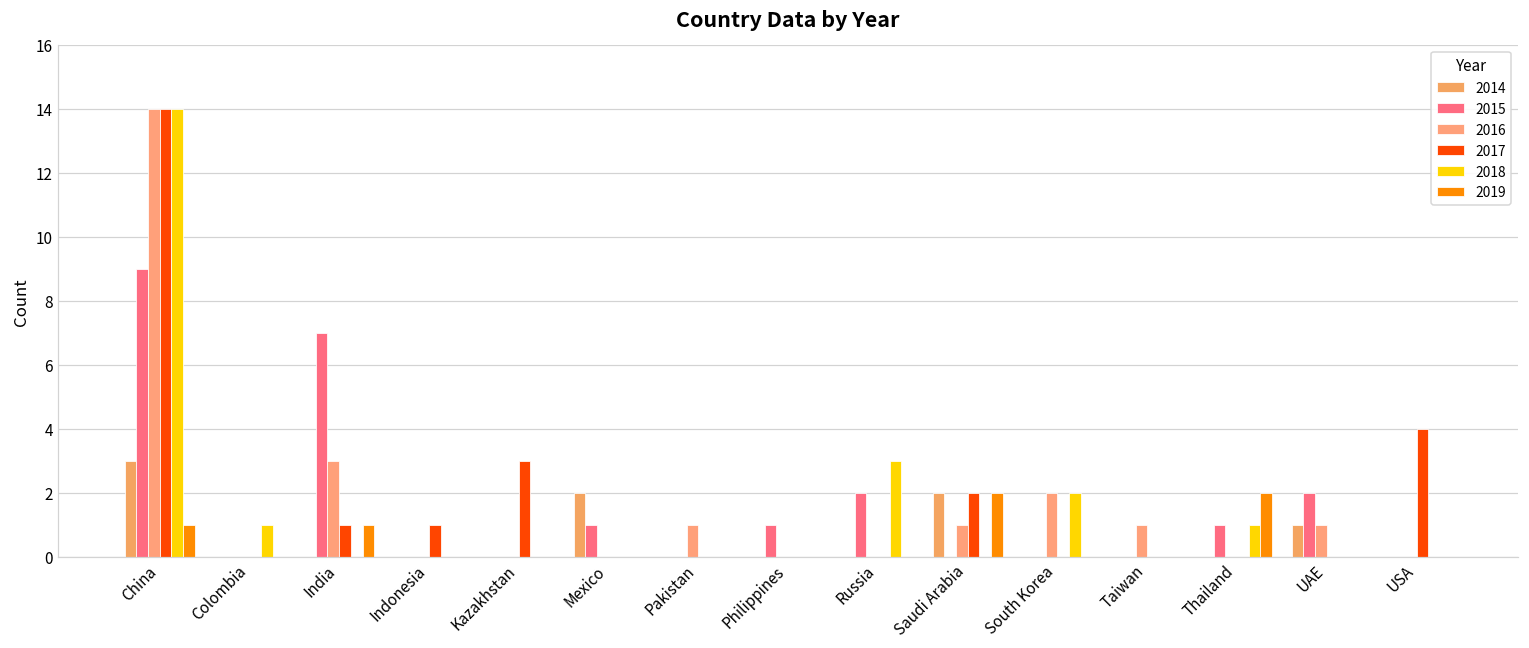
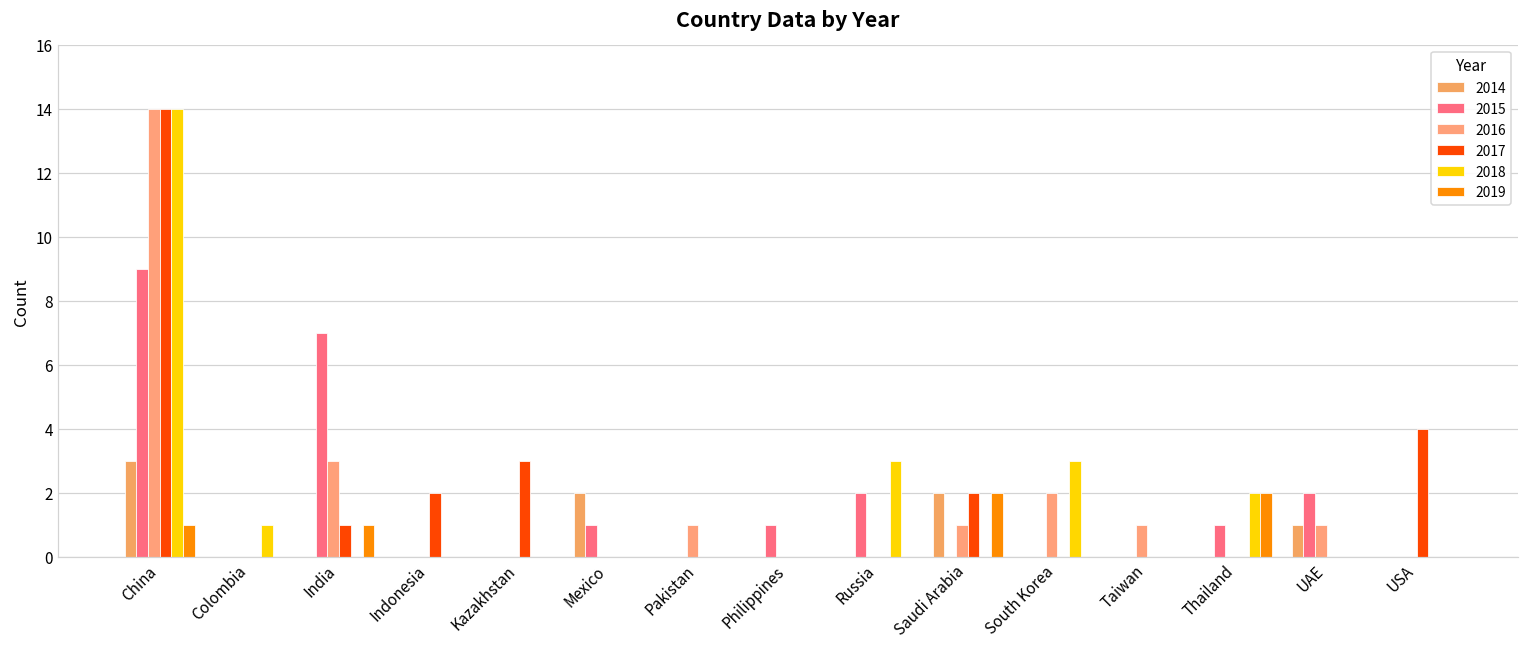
2017, Indonesia: 1 -> 2
2018, South Korea: 2 -> 3
2018, Thailand: 1 -> 2
